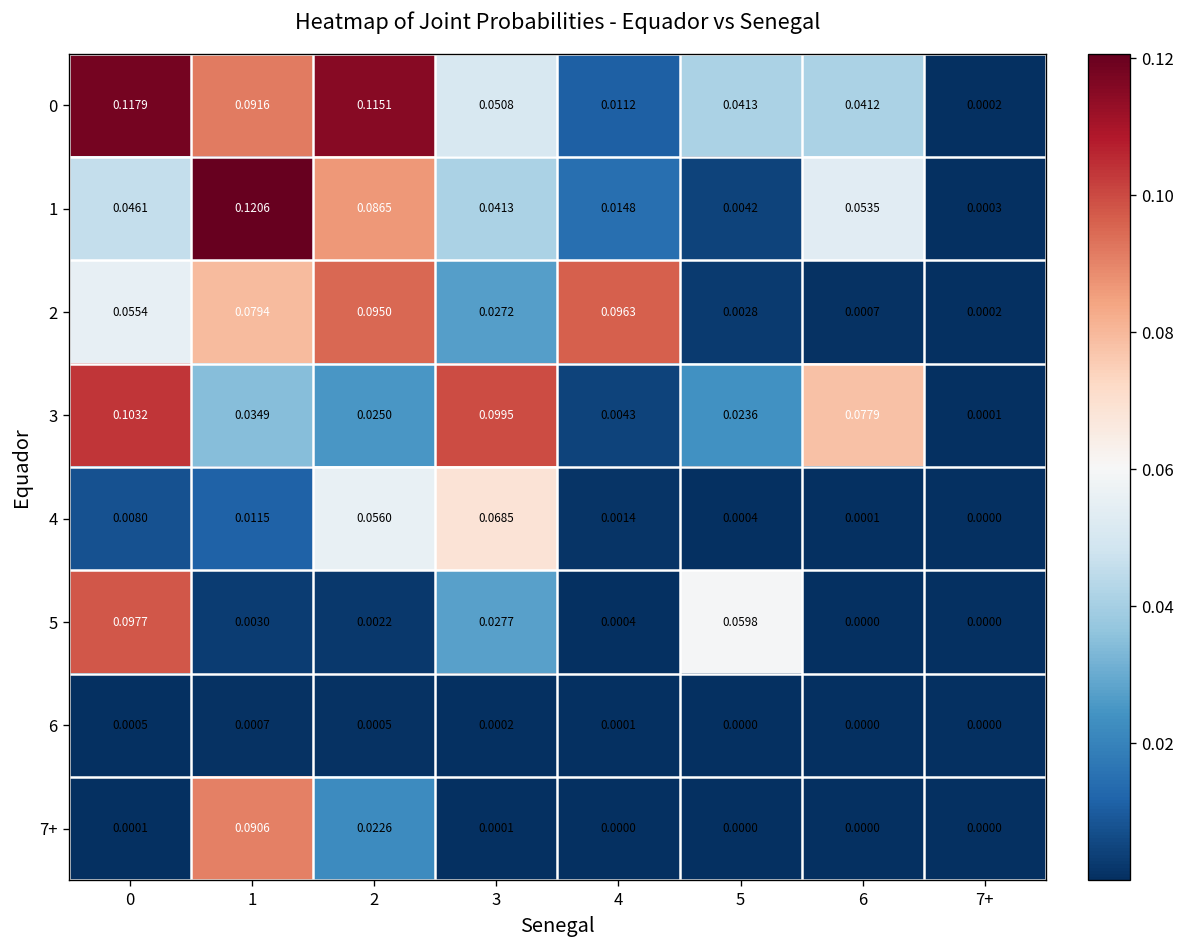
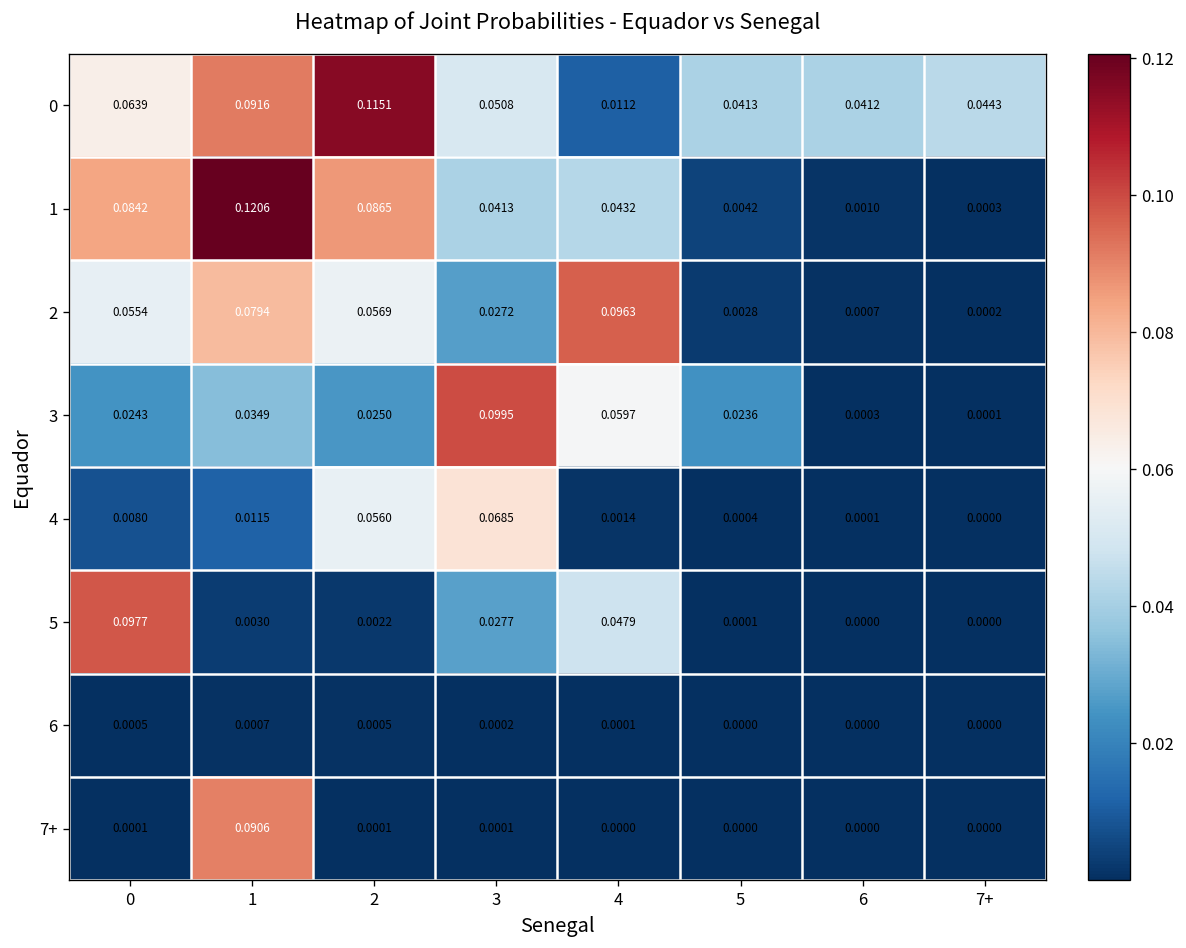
0, 0: 0.1179 -> 0.0639
0, 7+: 0.0002 -> 0.0443
1, 0: 0.0461 -> 0.0842
1, 4: 0.0148 -> 0.0432
1, 6: 0.0535 -> 0.0010
2, 2: 0.0950 -> 0.0569
3, 0: 0.1032 -> 0.0243
3, 4: 0.0043 -> 0.0597
3, 6: 0.0779 -> 0.0003
5, 4: 0.0004 -> 0.0479
5, 5: 0.0598 -> 0.0001
7+, 2: 0.0226 -> 0.0001
